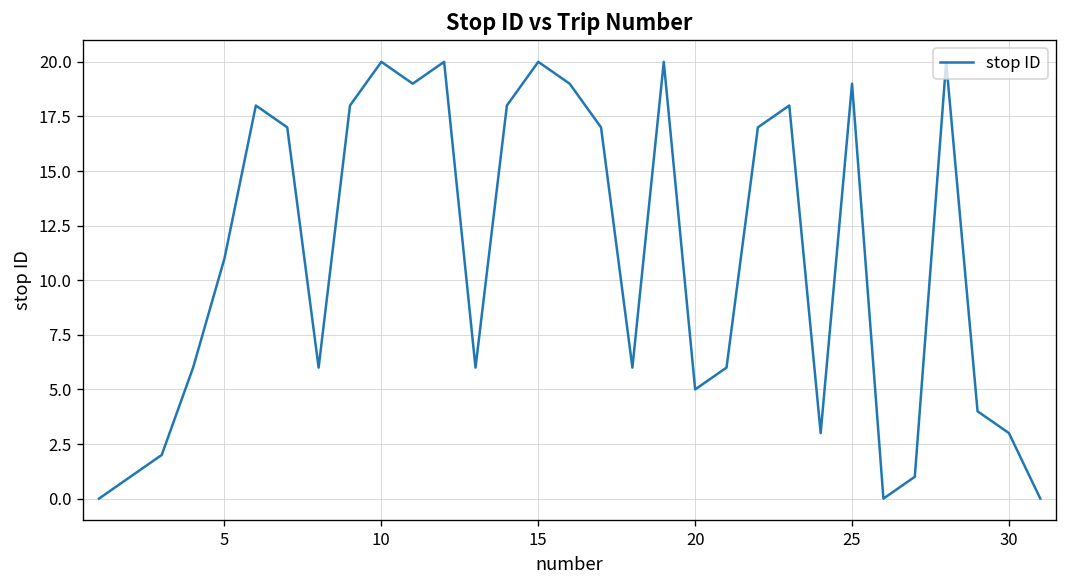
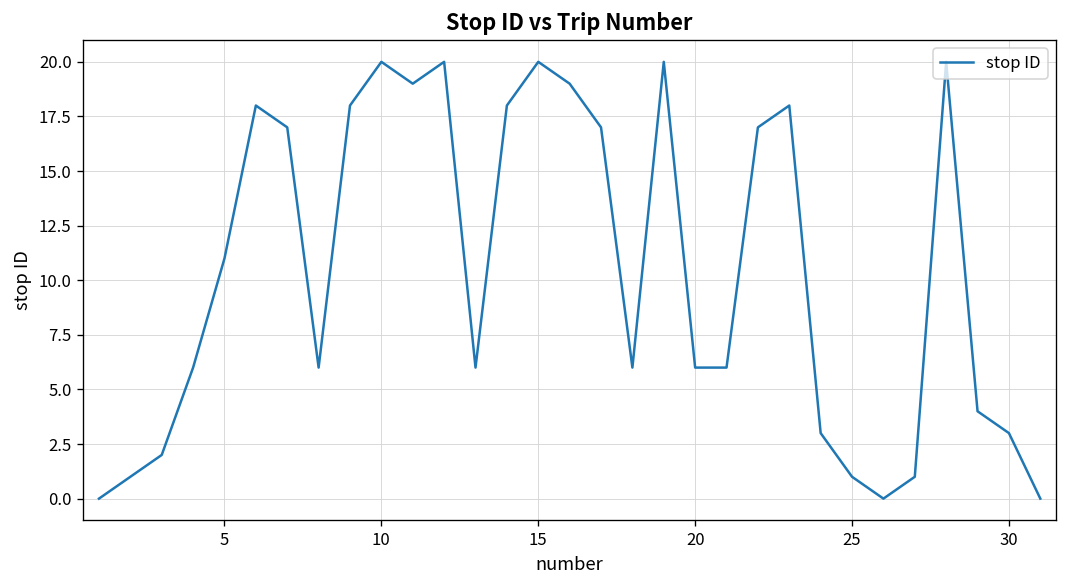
20: 5 -> 6
25: 19 -> 1
